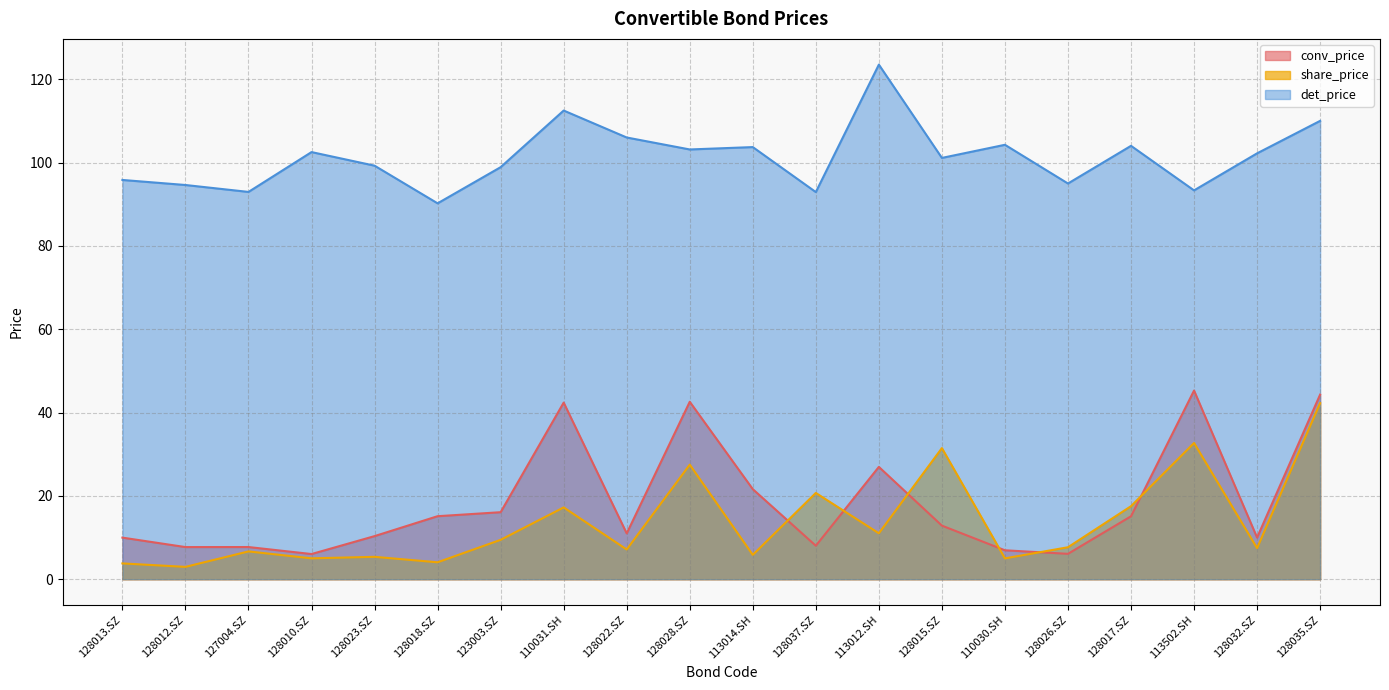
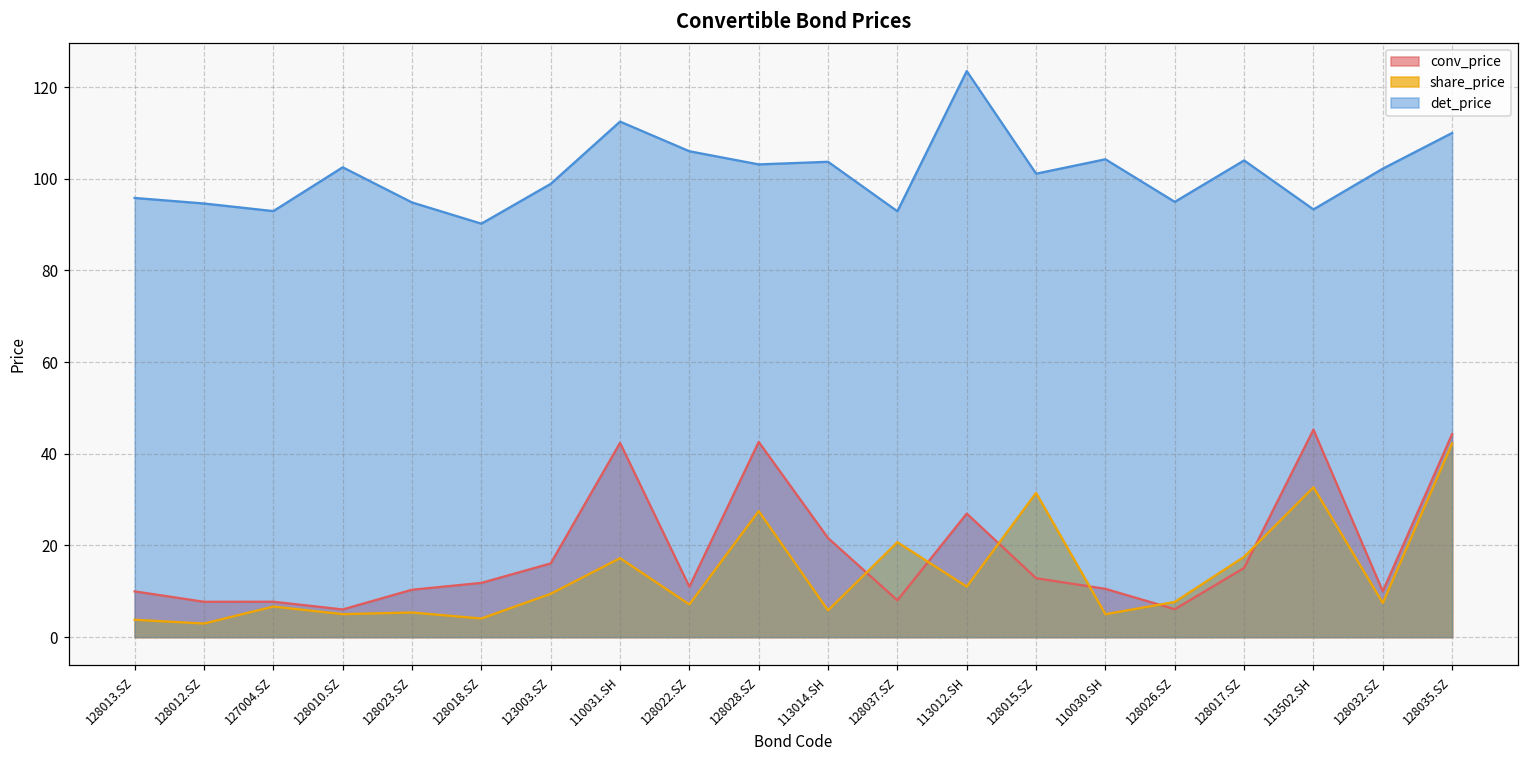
det_price, 128023.SZ: 99 -> 95
conv_price, 128018.SZ: 15 -> 12
conv_price, 110030.SH: 7 -> 11
